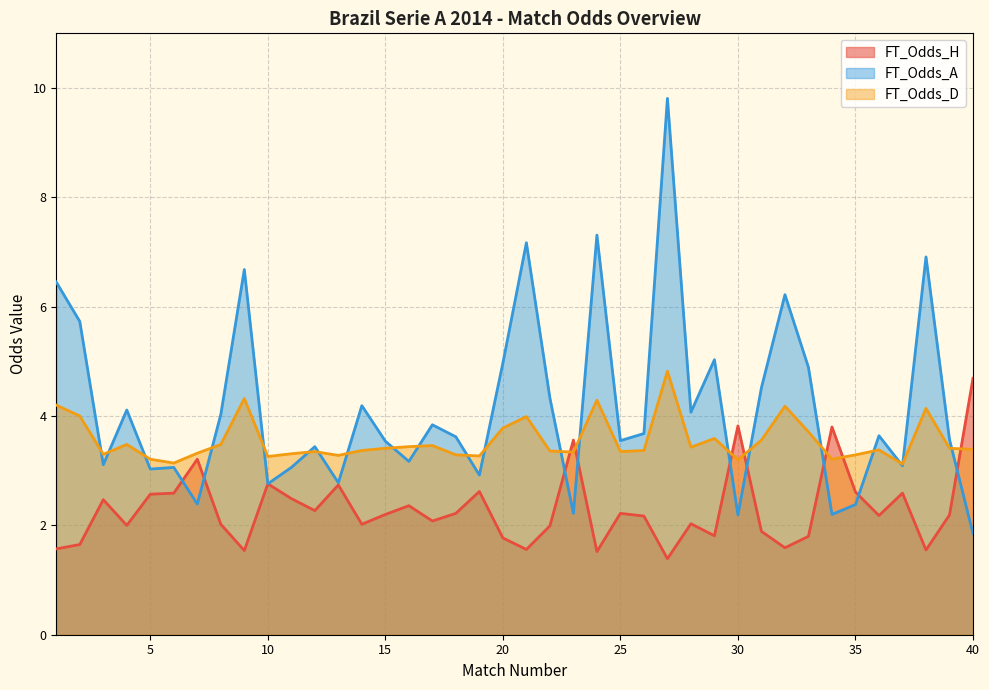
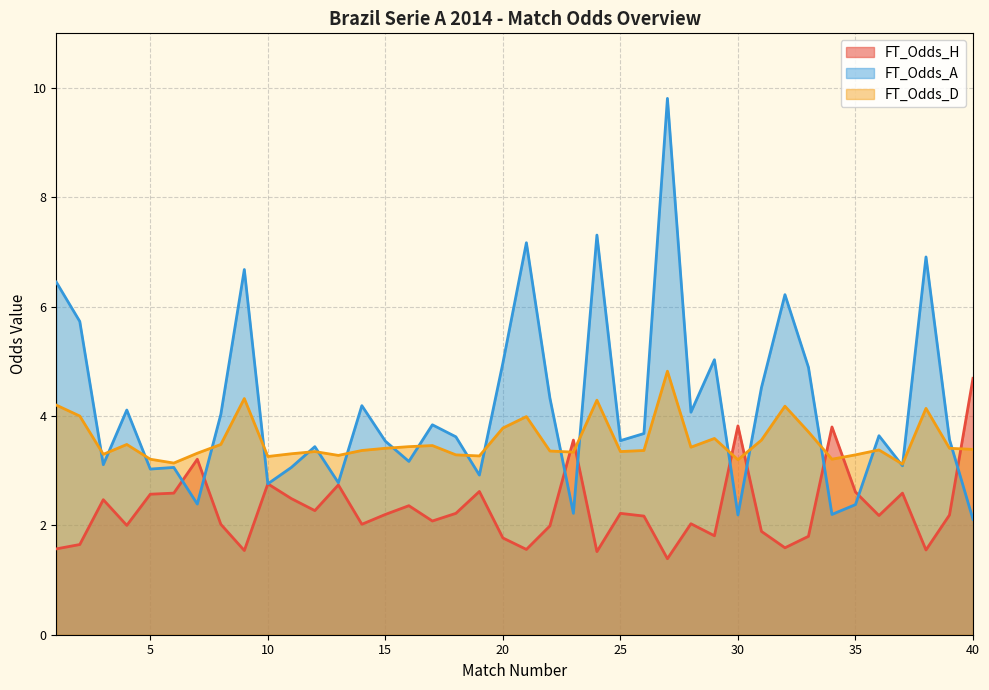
FT_Odds_A, 40: 1.9 -> 2.1
